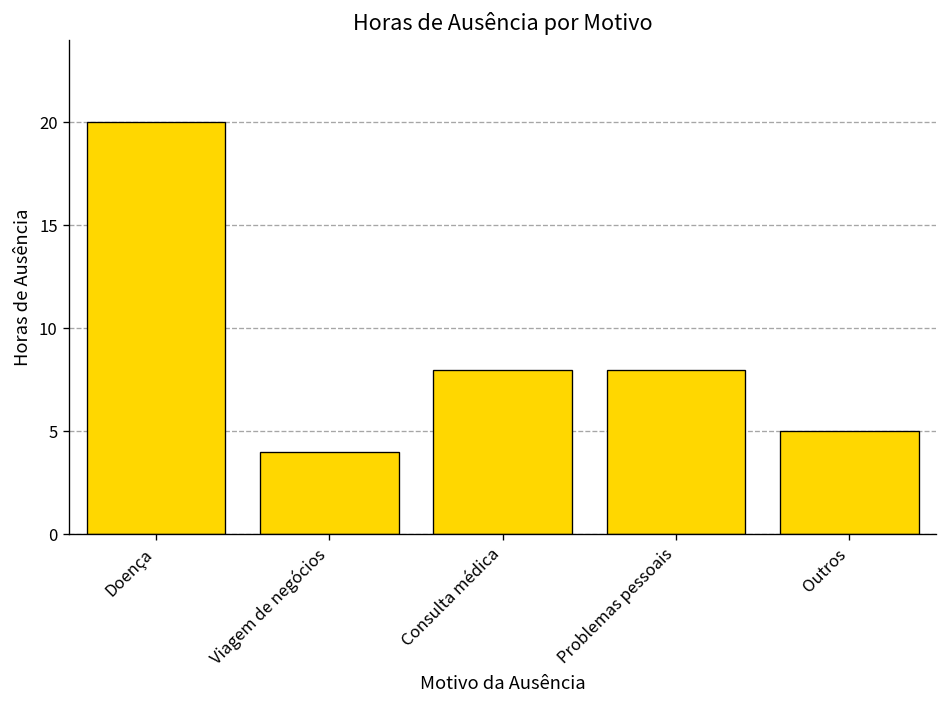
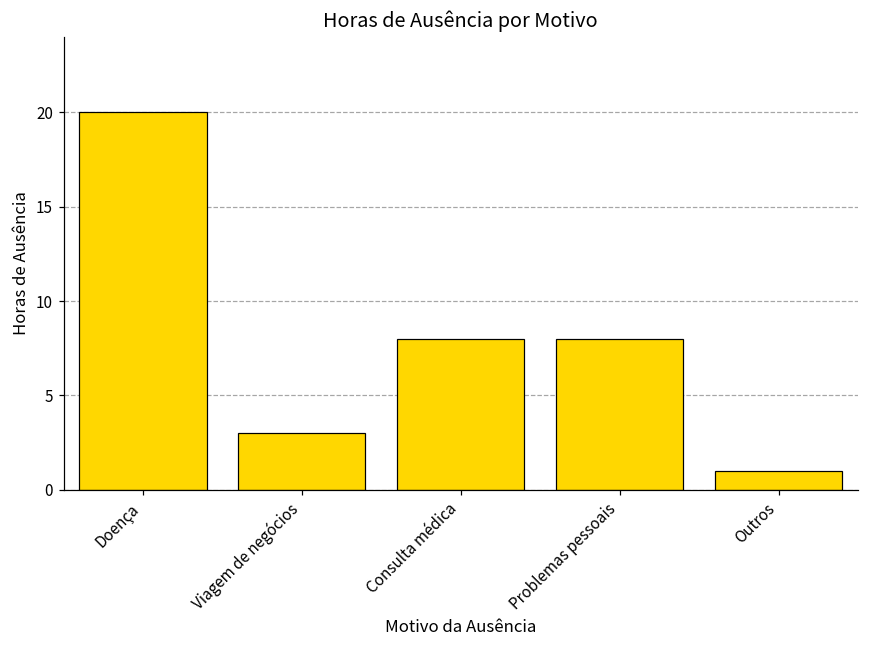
Viagem de negócios: 4 -> 3
Outros: 5 -> 1
